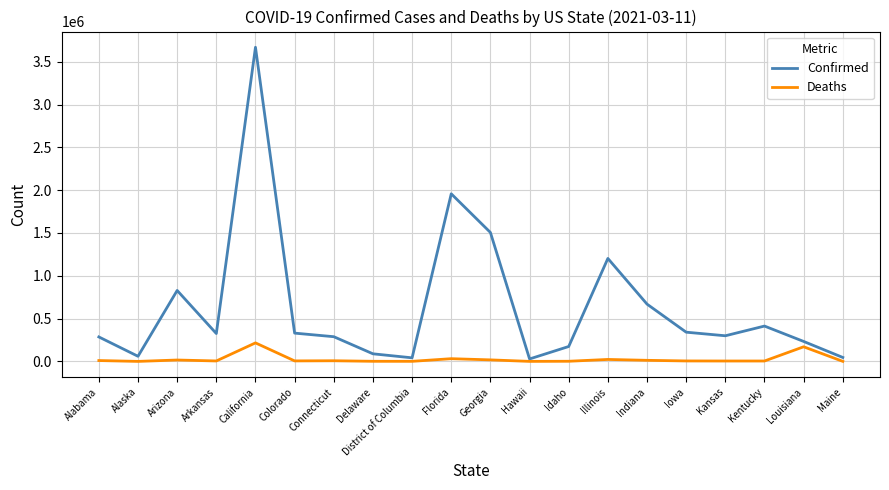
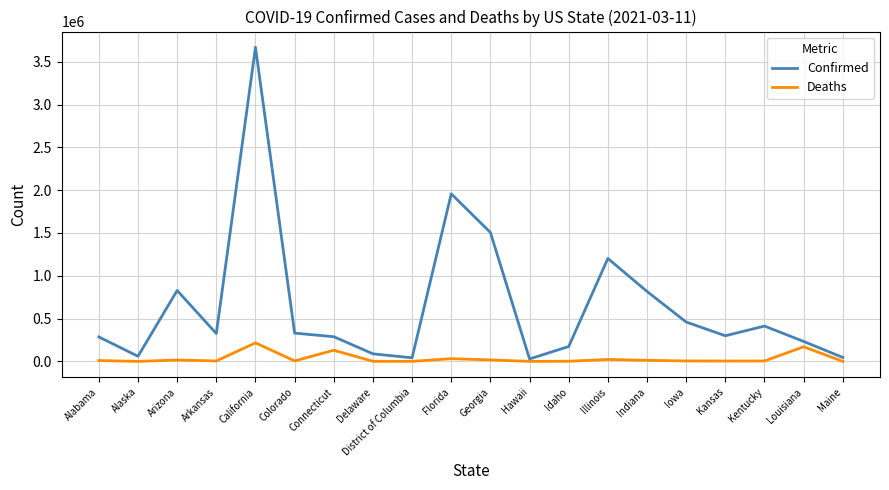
Deaths, Connecticut: 0 -> 100000
Confirmed, Indiana: 700000 -> 800000
Confirmed, Iowa: 300000 -> 500000
